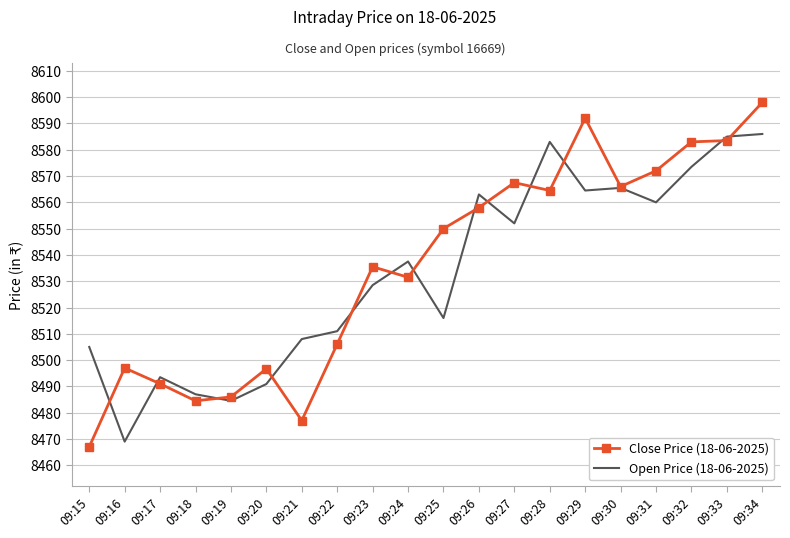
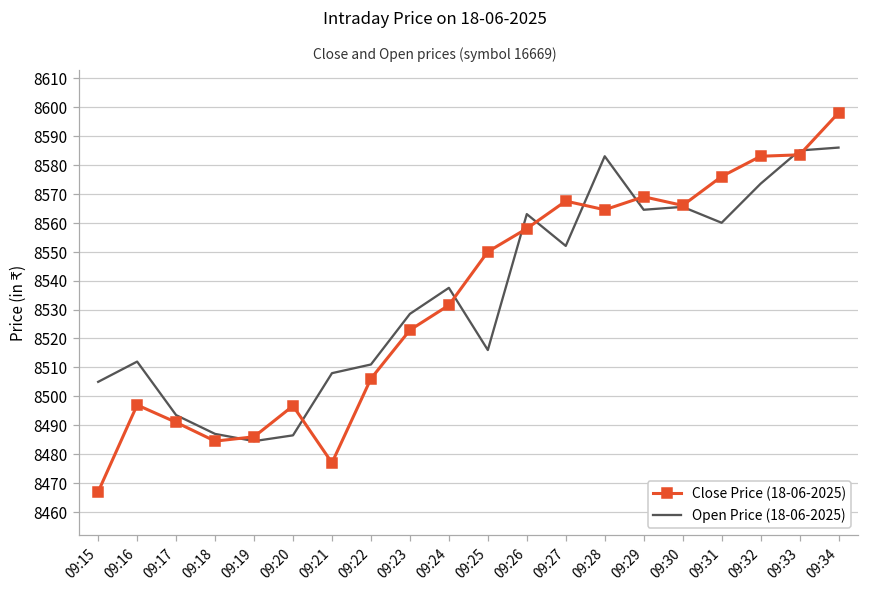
Open Price (18-06-2025), 09:16: 8469 -> 8512
Open Price (18-06-2025), 09:20: 8491 -> 8487
Close Price (18-06-2025), 09:23: 8536 -> 8523
Close Price (18-06-2025), 09:29: 8592 -> 8569
Close Price (18-06-2025), 09:31: 8572 -> 8576
